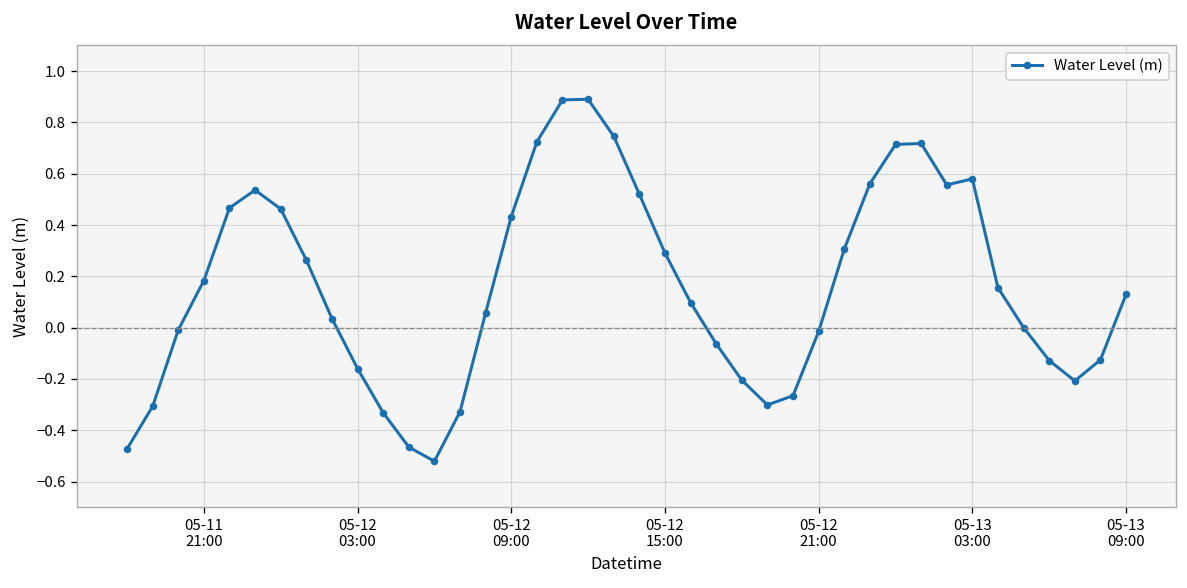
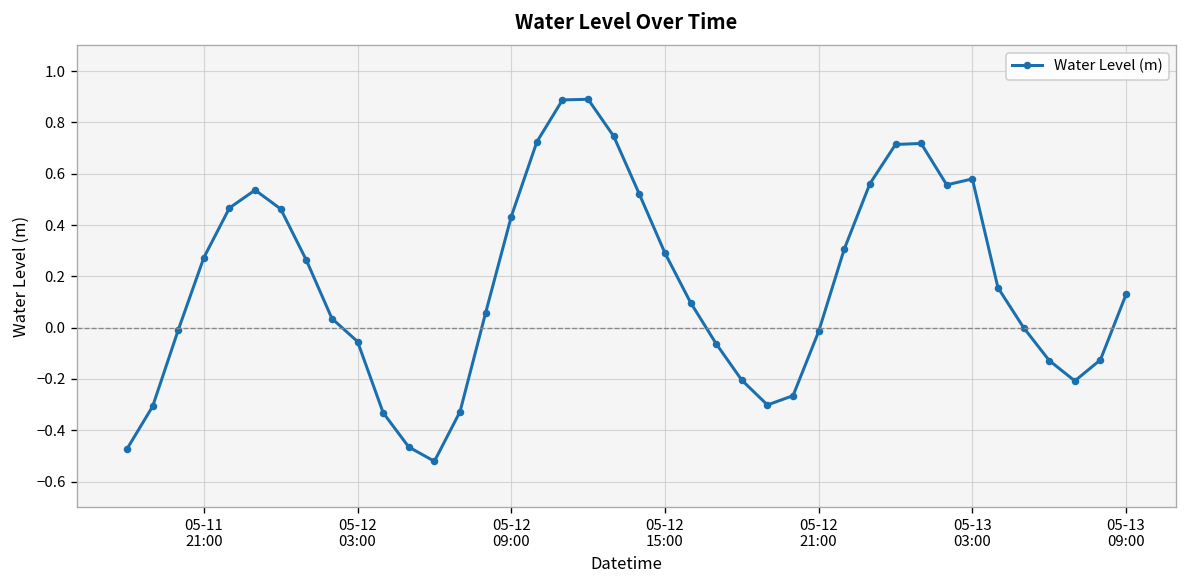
05-11 21:00: 0.18 -> 0.27
05-12 03:00: -0.16 -> -0.05
